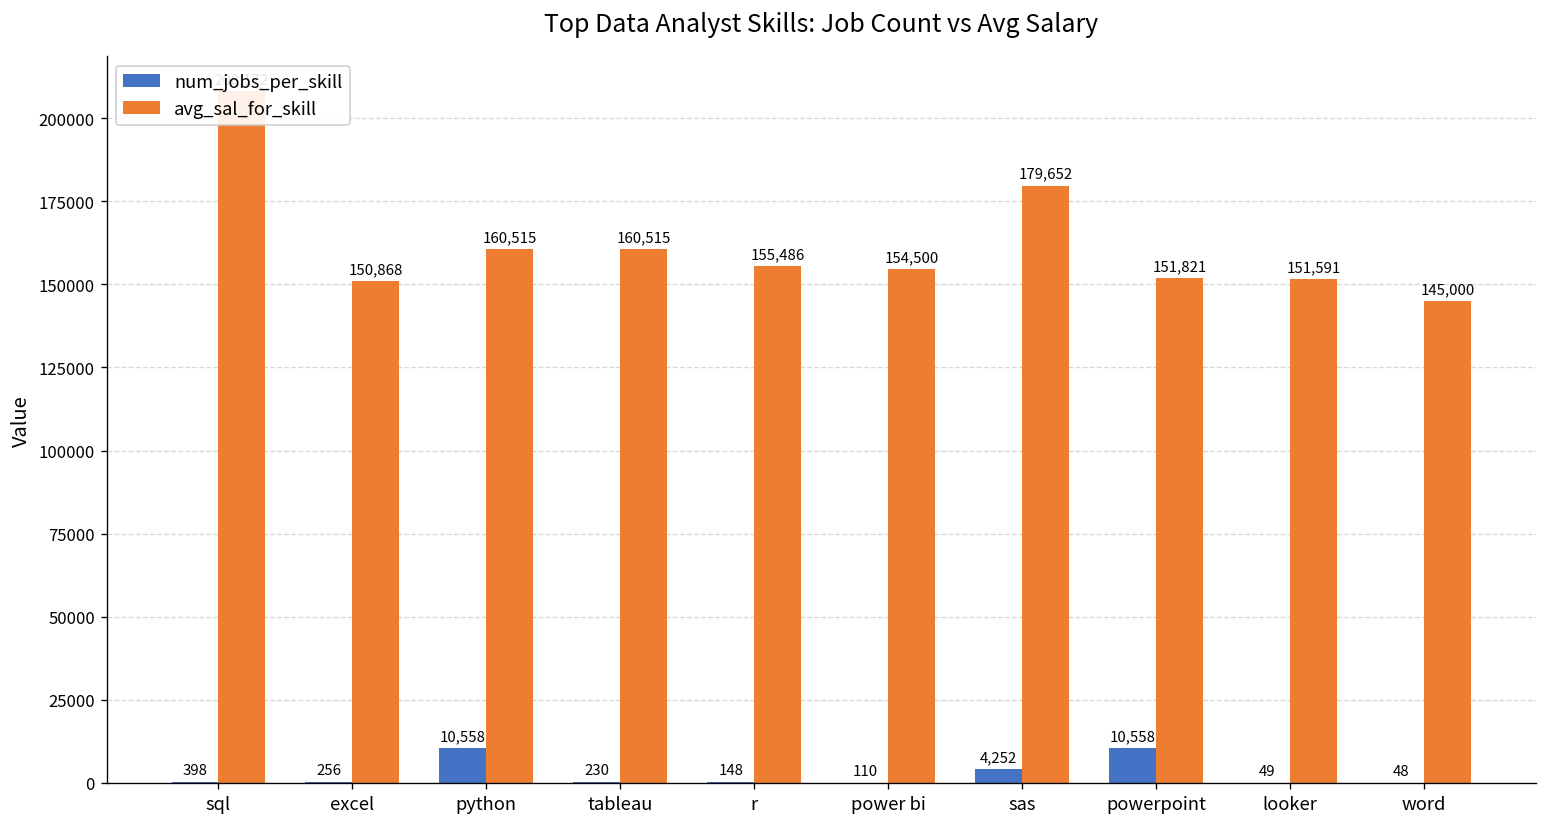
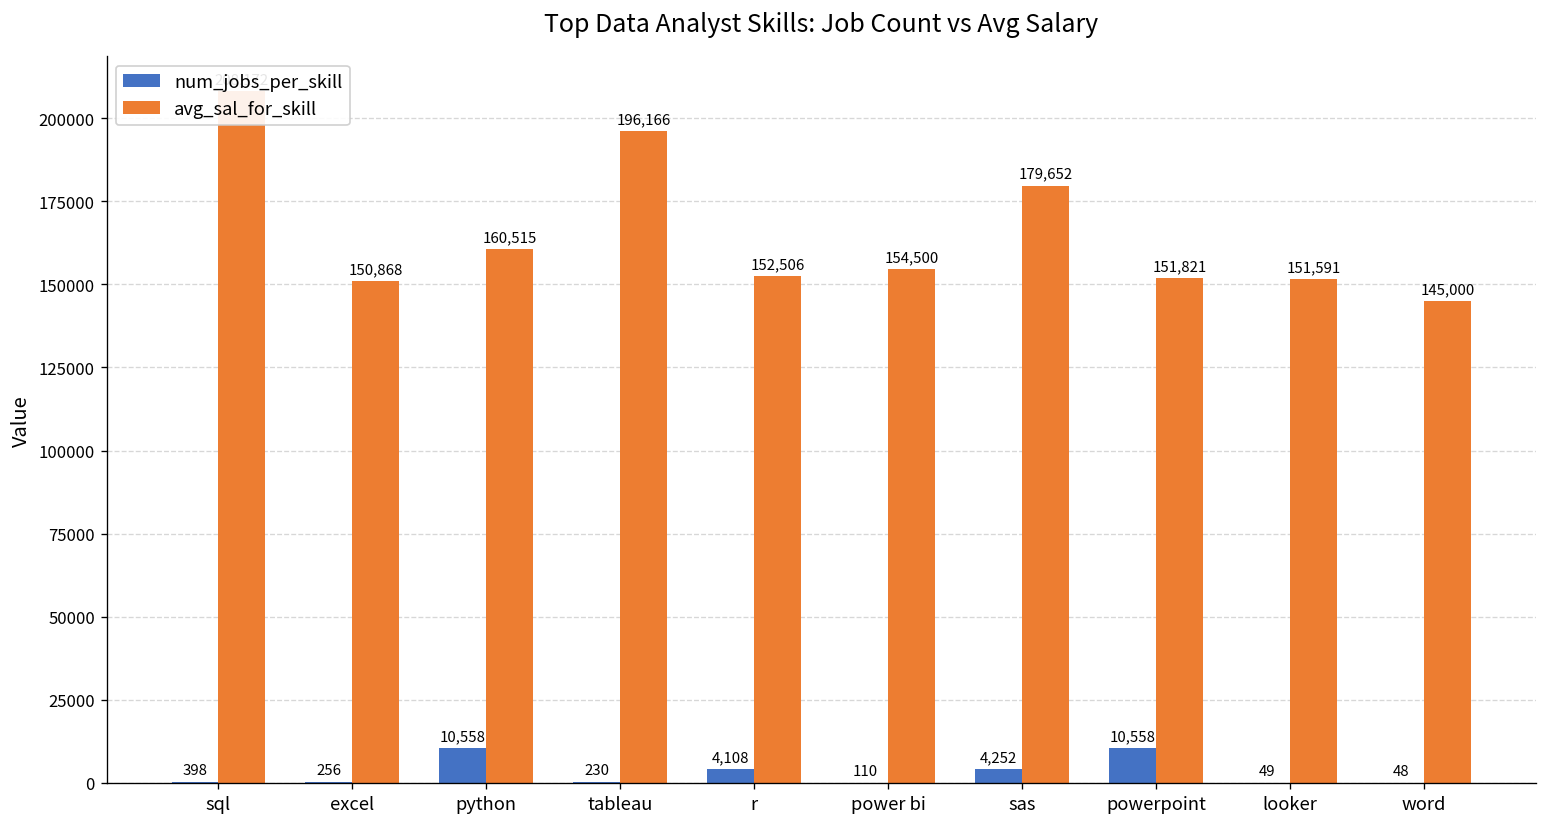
avg_sal_for_skill, tableau: 160,515 -> 196,166
num_jobs_per_skill, r: 148 -> 4,108
avg_sal_for_skill, r: 155,486 -> 152,506
